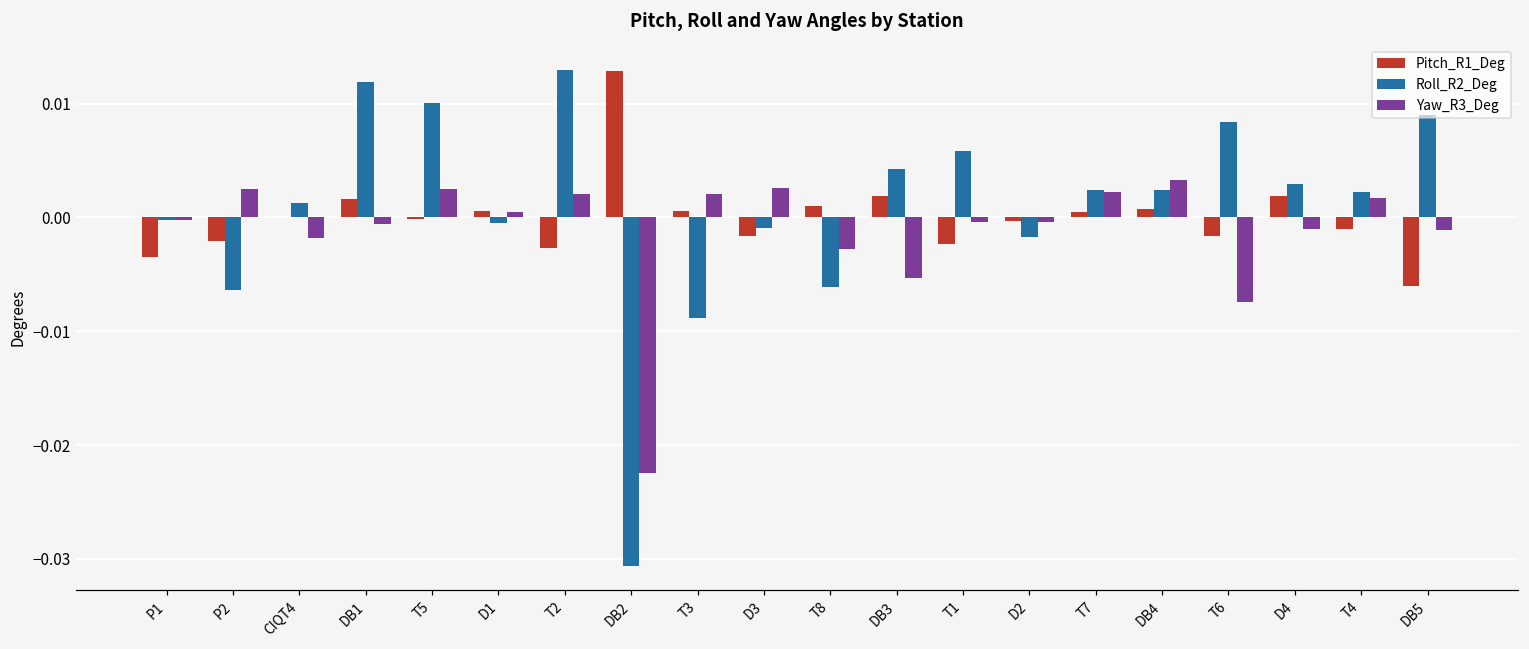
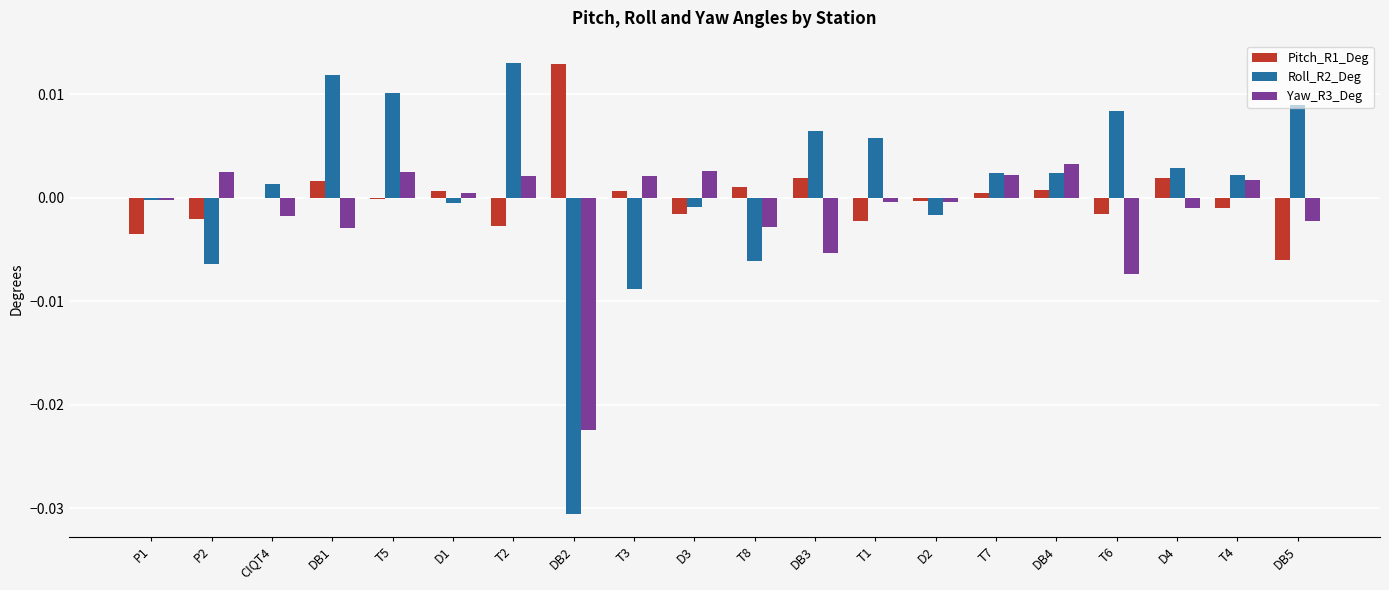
Yaw_R3_Deg, DB1: -0.0006 -> -0.0029
Roll_R2_Deg, DB3: 0.0043 -> 0.0064
Yaw_R3_Deg, DB5: -0.0011 -> -0.0023
